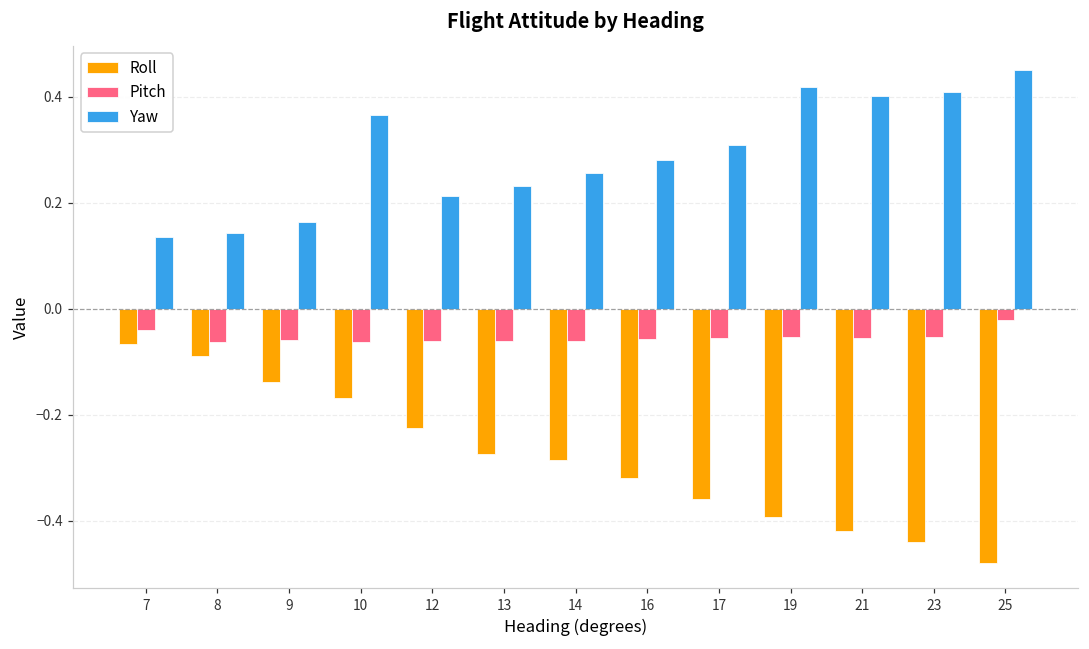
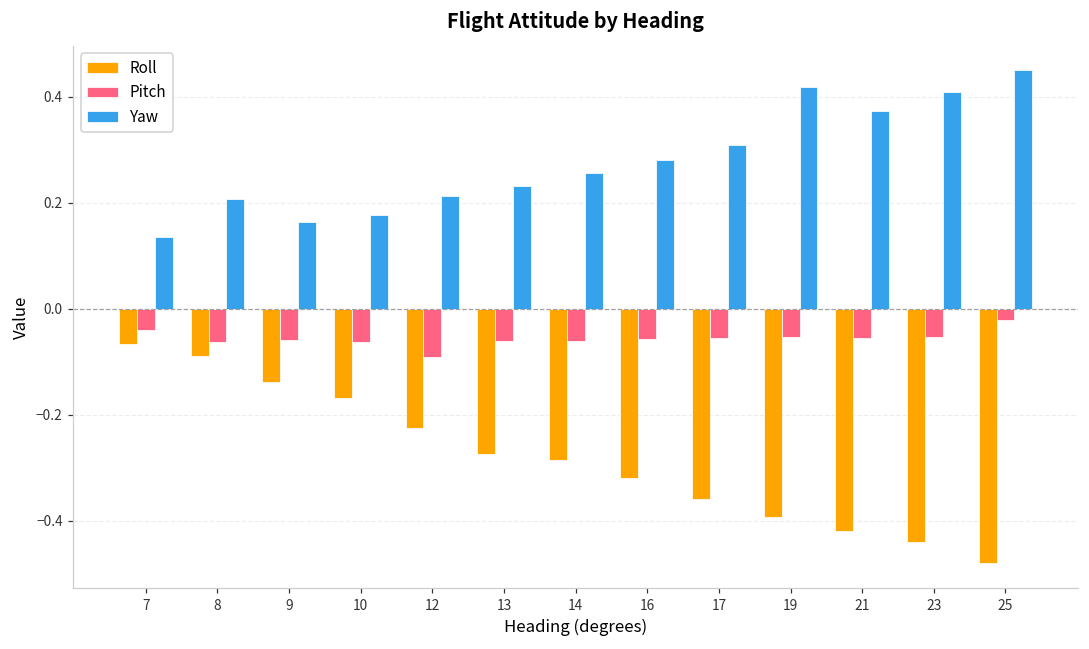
Yaw, 8: 0.14 -> 0.21
Yaw, 10: 0.37 -> 0.18
Pitch, 12: -0.06 -> -0.09
Yaw, 21: 0.40 -> 0.37
